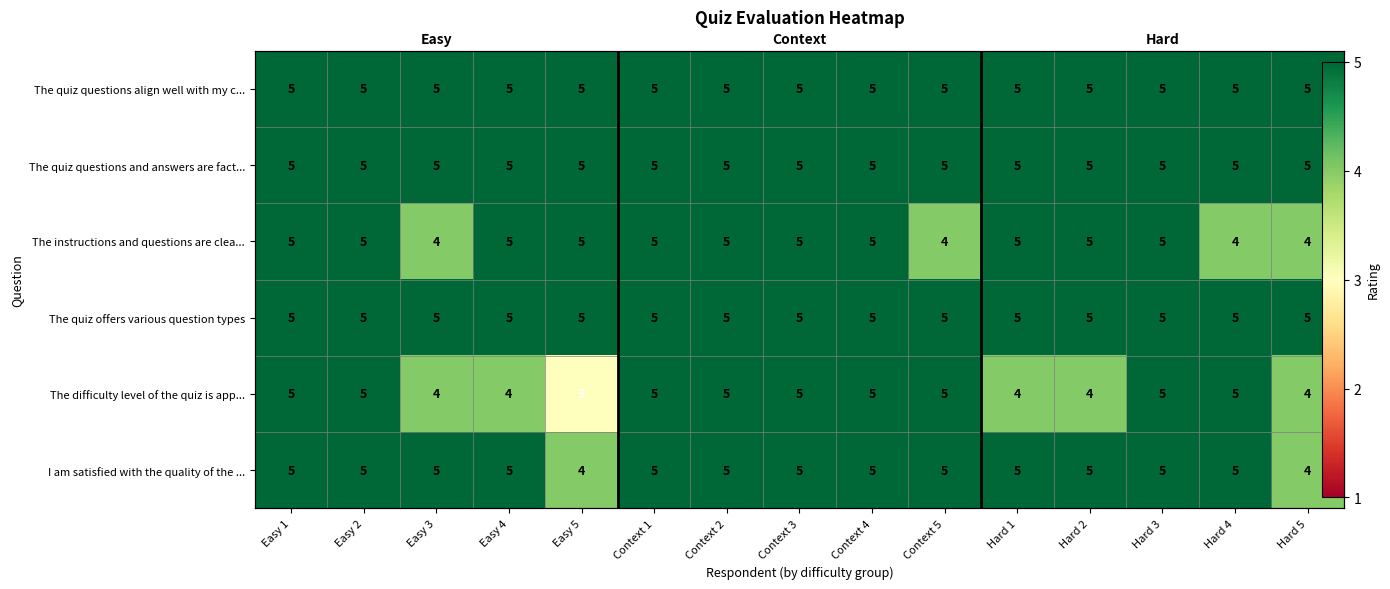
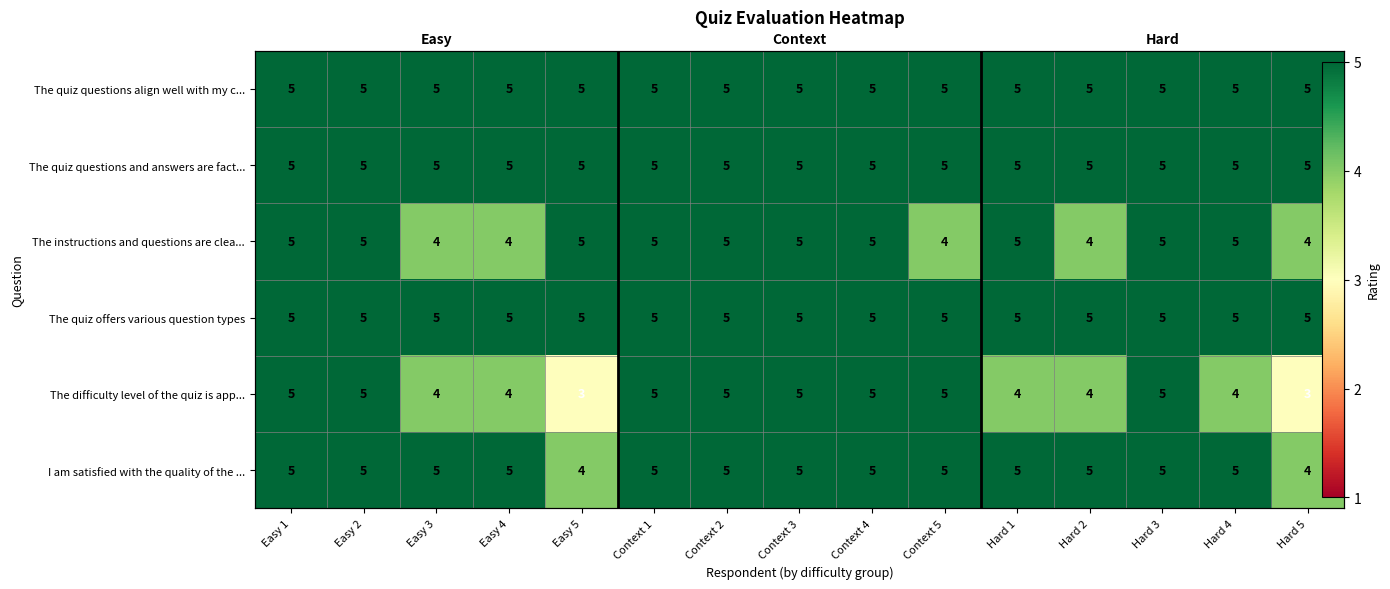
The instructions and questions are clea..., Easy 4: 5 -> 4
The instructions and questions are clea..., Hard 2: 5 -> 4
The instructions and questions are clea..., Hard 4: 4 -> 5
The difficulty level of the quiz is app..., Hard 4: 5 -> 4
The difficulty level of the quiz is app..., Hard 5: 4 -> 3
